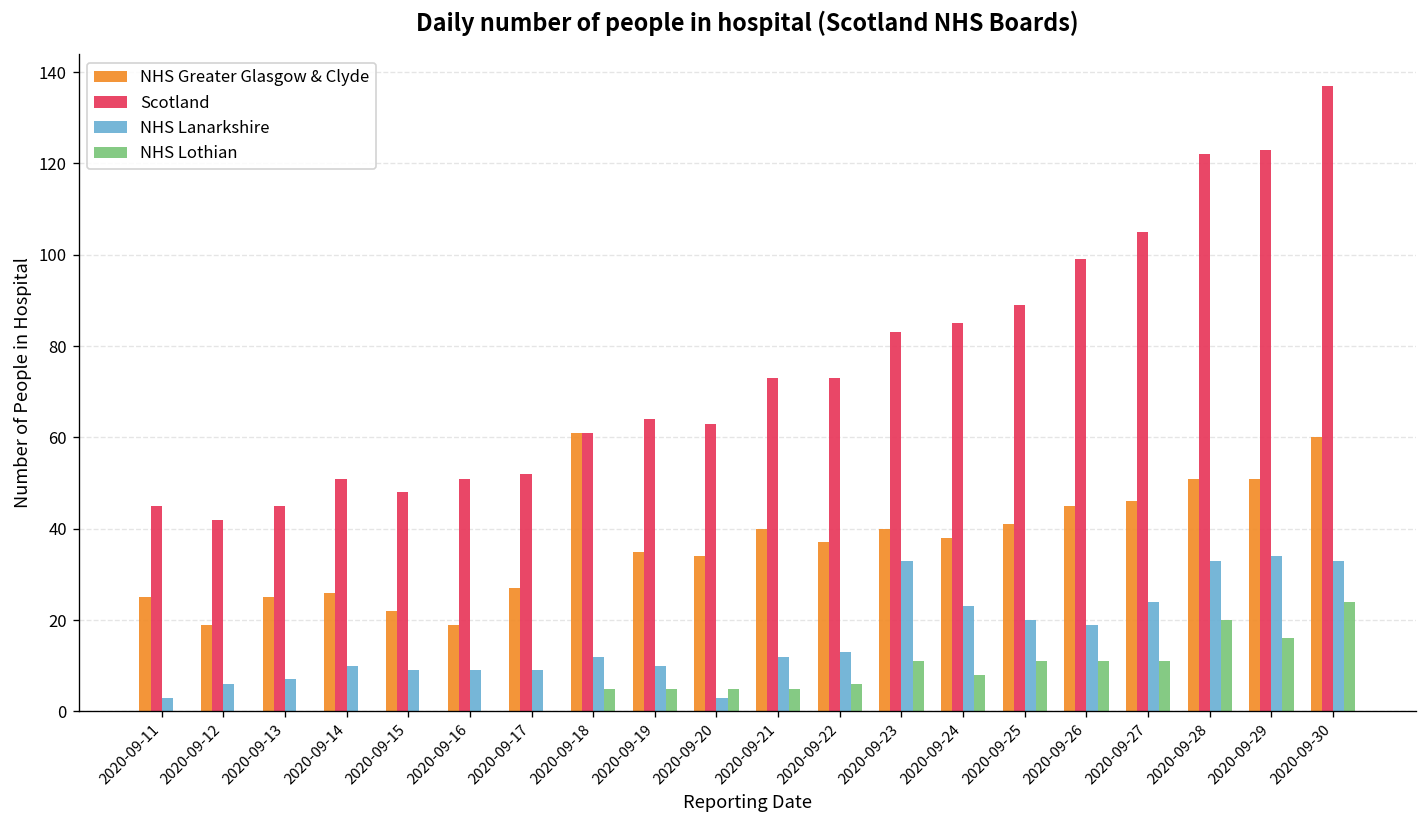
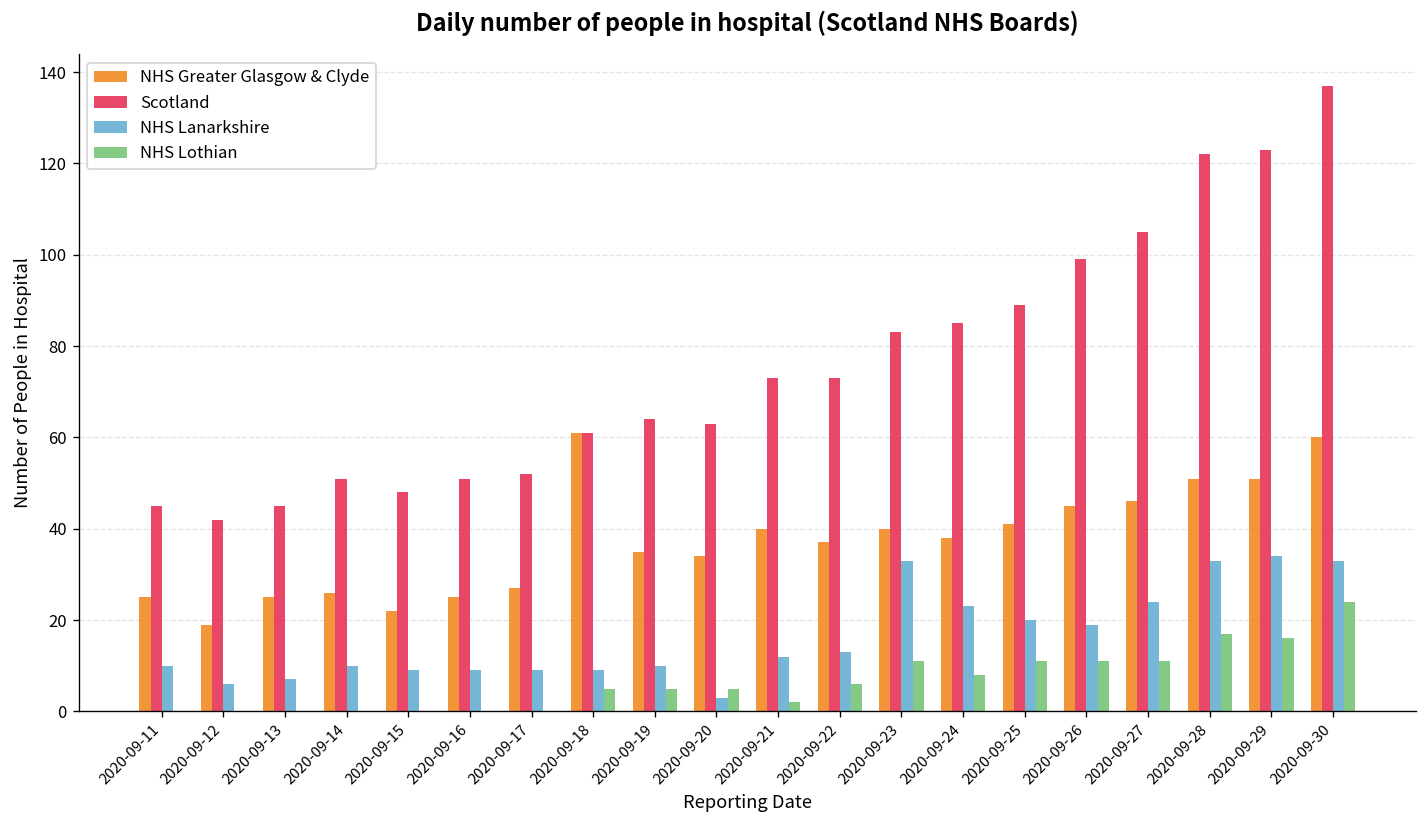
NHS Lanarkshire, 2020-09-11: 3 -> 10
NHS Greater Glasgow & Clyde, 2020-09-16: 19 -> 25
NHS Lanarkshire, 2020-09-18: 12 -> 9
NHS Lothian, 2020-09-21: 5 -> 2
NHS Lothian, 2020-09-28: 20 -> 17
